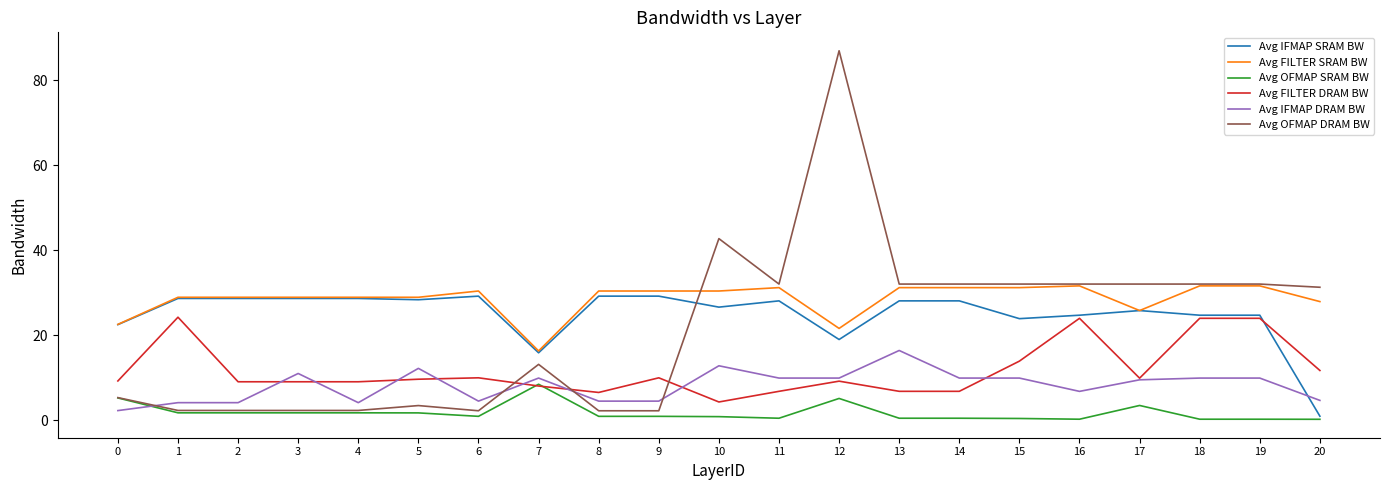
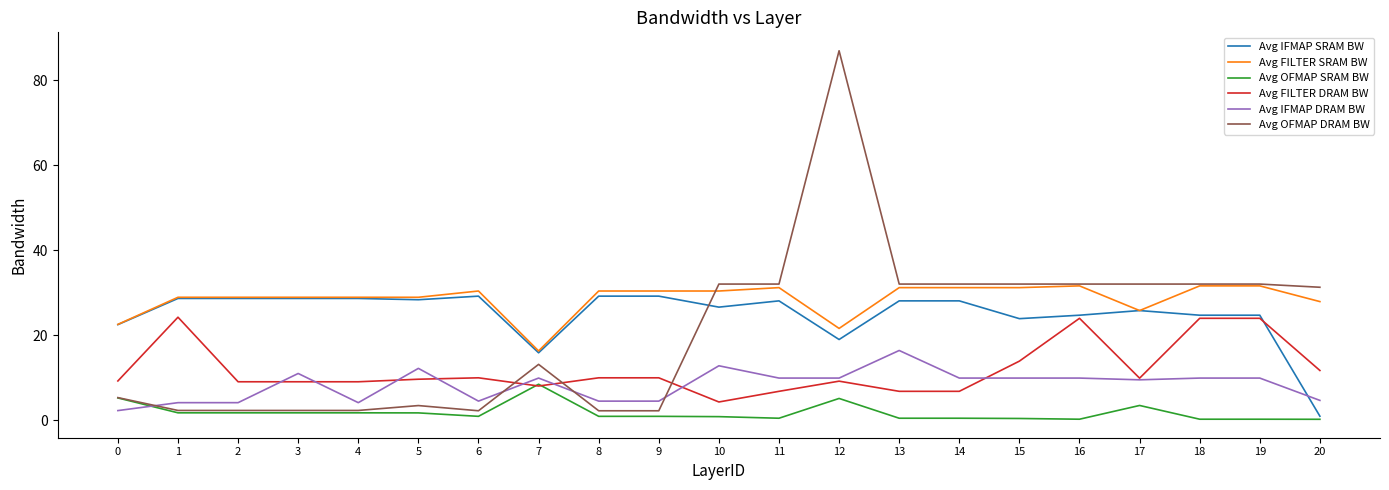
Avg FILTER DRAM BW, 8: 6 -> 10
Avg OFMAP DRAM BW, 10: 43 -> 32
Avg IFMAP DRAM BW, 16: 7 -> 10
